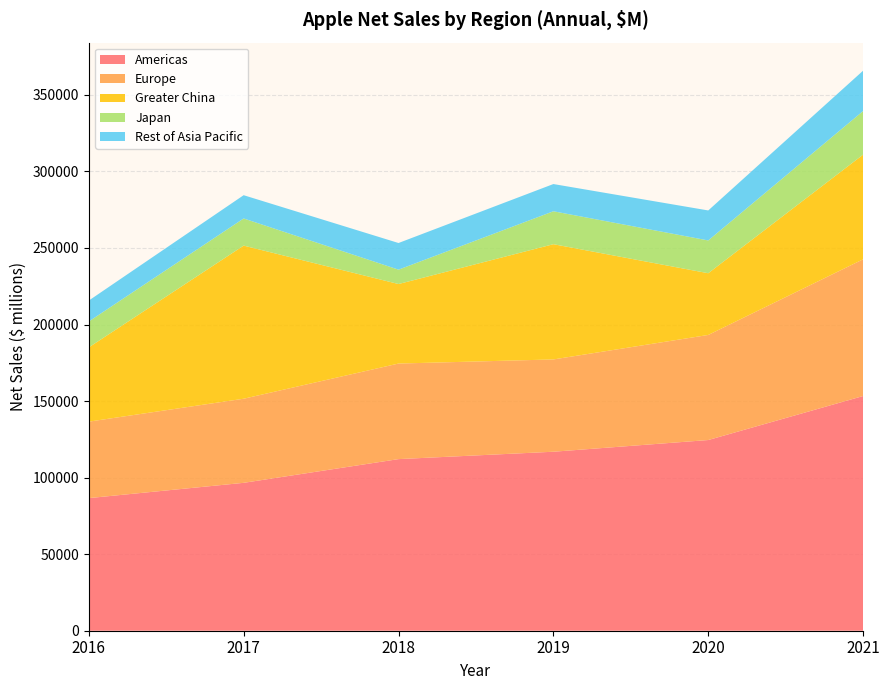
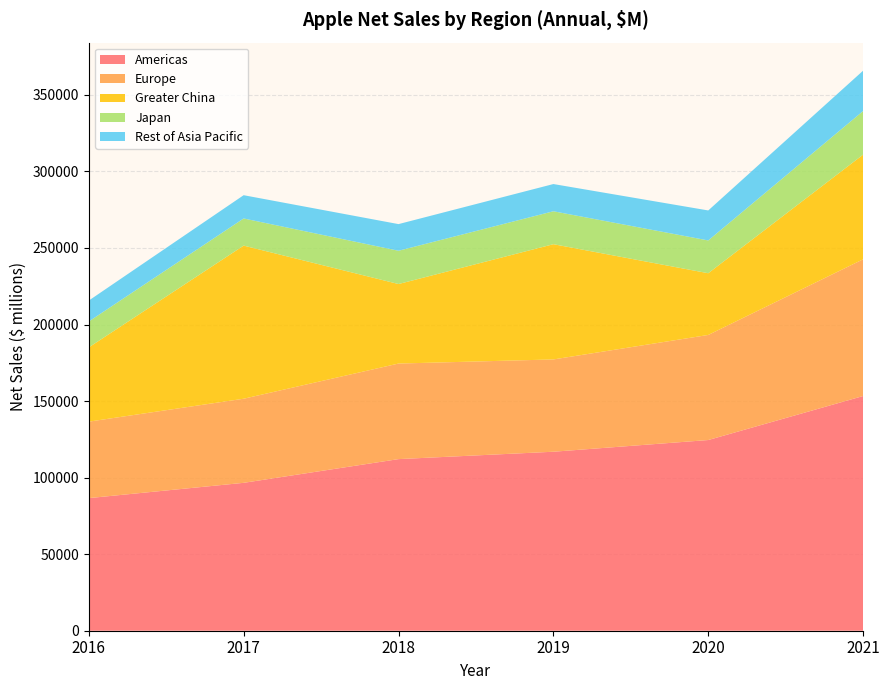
Japan, 2018: 9000 -> 22000
